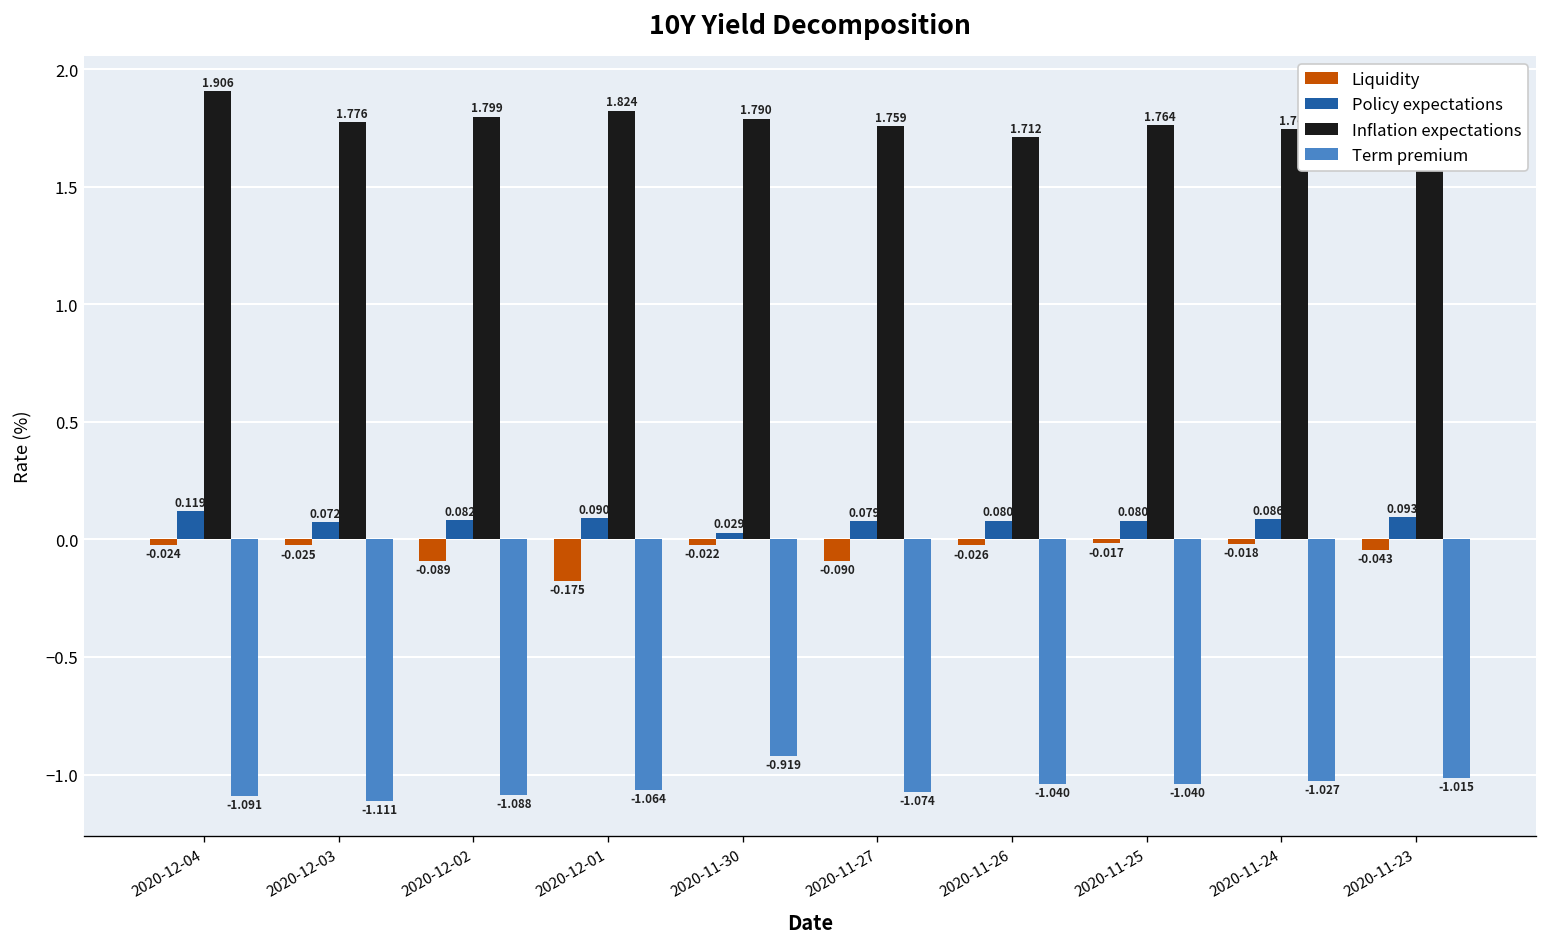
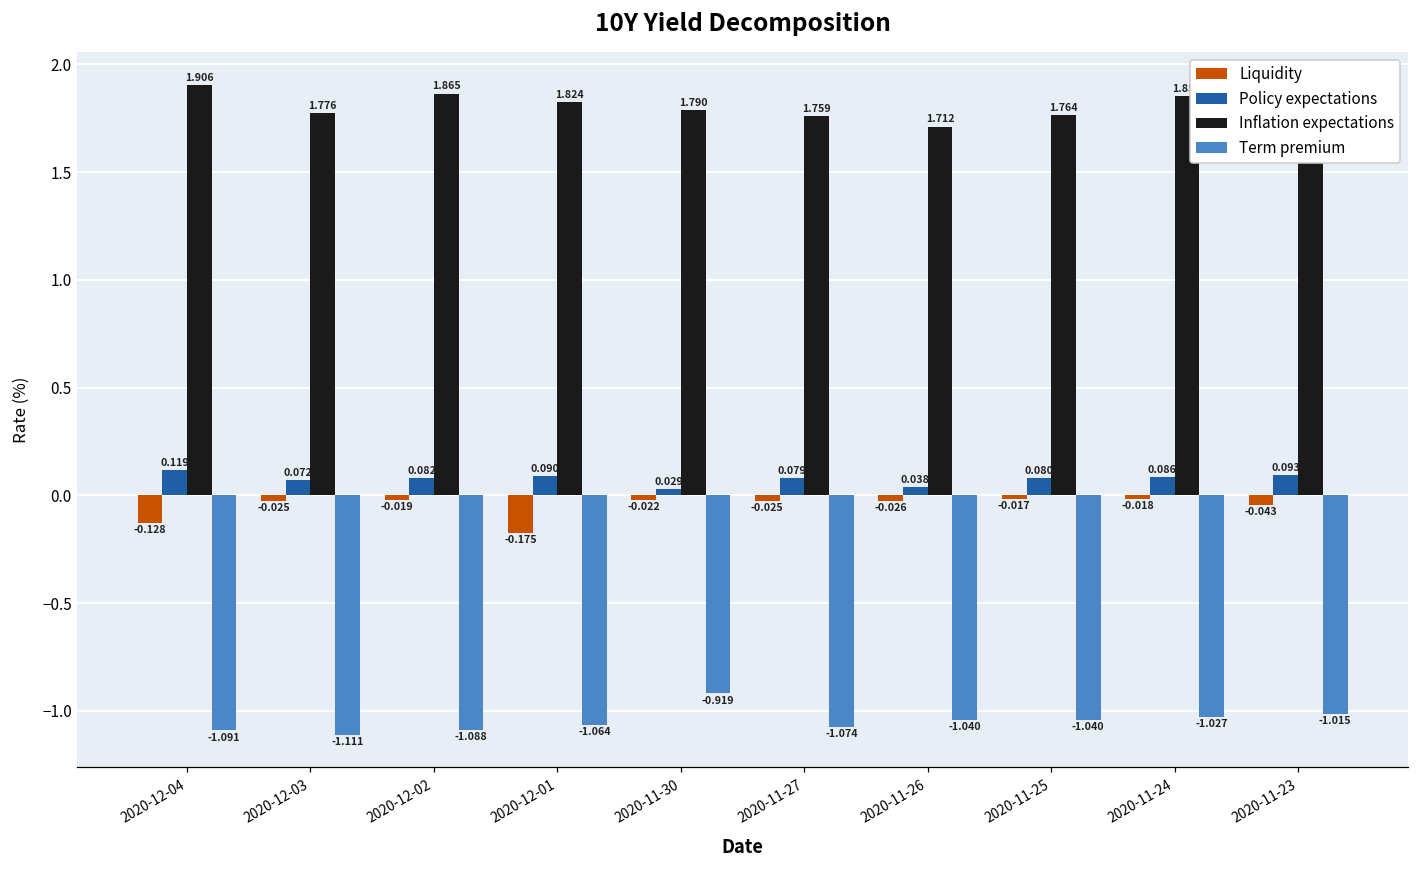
Liquidity, 2020-12-04: -0.024 -> -0.128
Liquidity, 2020-12-02: -0.089 -> -0.019
Inflation expectations, 2020-12-02: 1.799 -> 1.865
Liquidity, 2020-11-27: -0.090 -> -0.025
Policy expectations, 2020-11-26: 0.080 -> 0.038
Inflation expectations, 2020-11-24: 1.75 -> 1.85
